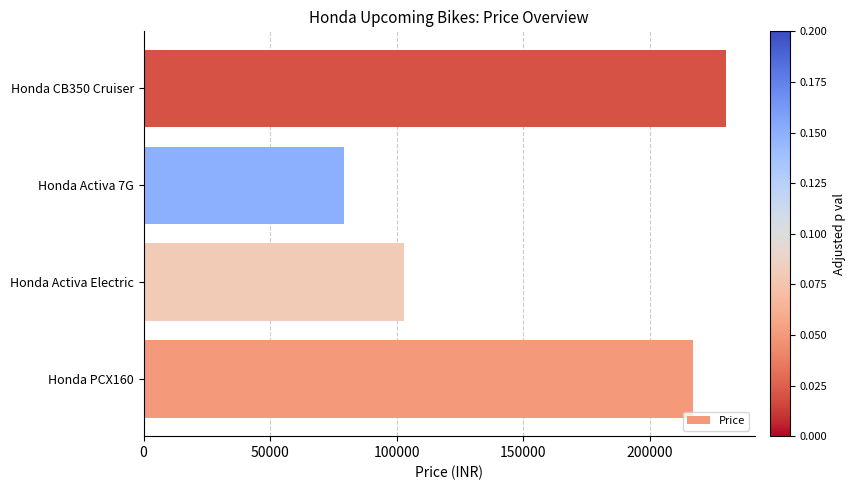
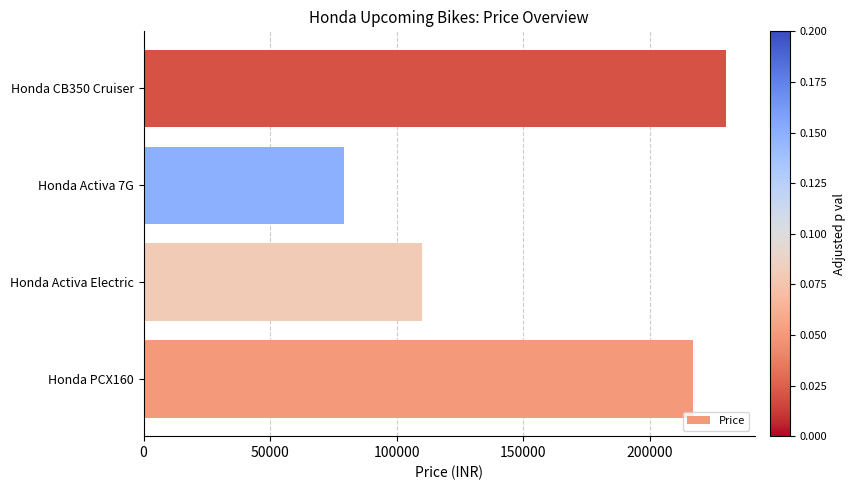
Honda Activa Electric: 103000 -> 110000
